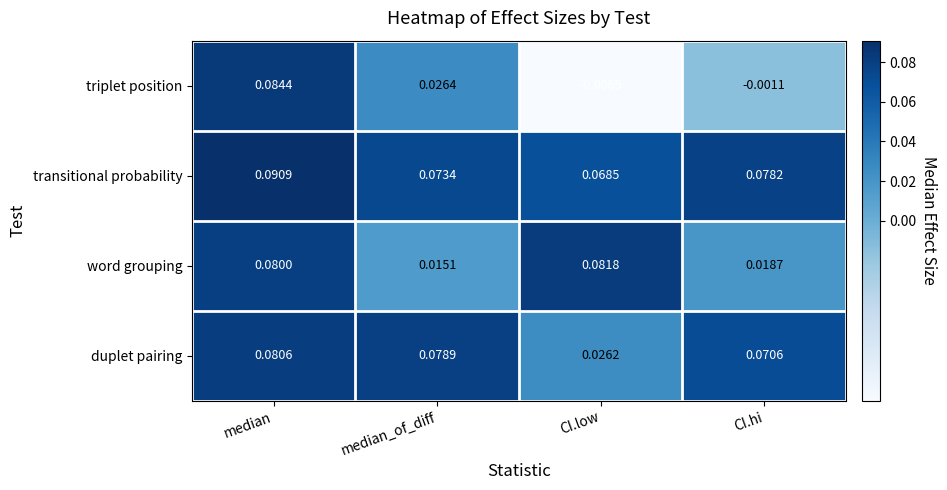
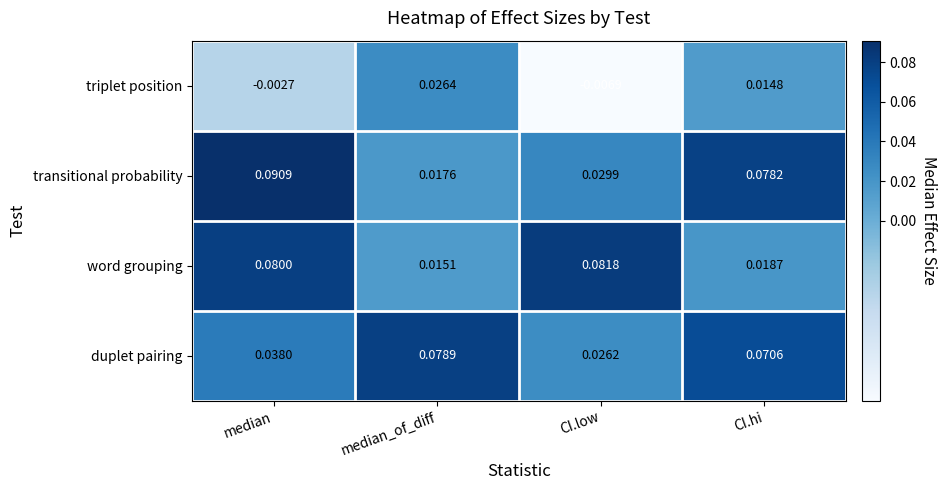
triplet position, median: 0.0844 -> -0.0027
triplet position, CI.hi: -0.0011 -> 0.0148
transitional probability, median_of_diff: 0.0734 -> 0.0176
transitional probability, CI.low: 0.0685 -> 0.0299
duplet pairing, median: 0.0806 -> 0.0380
